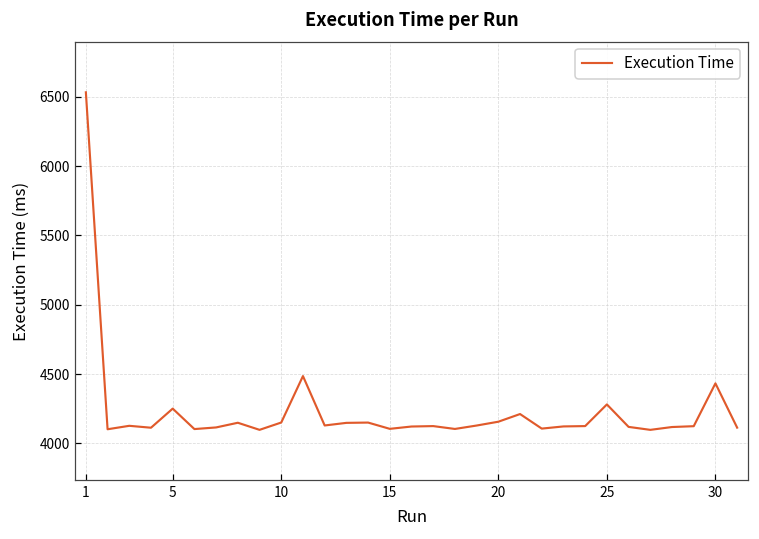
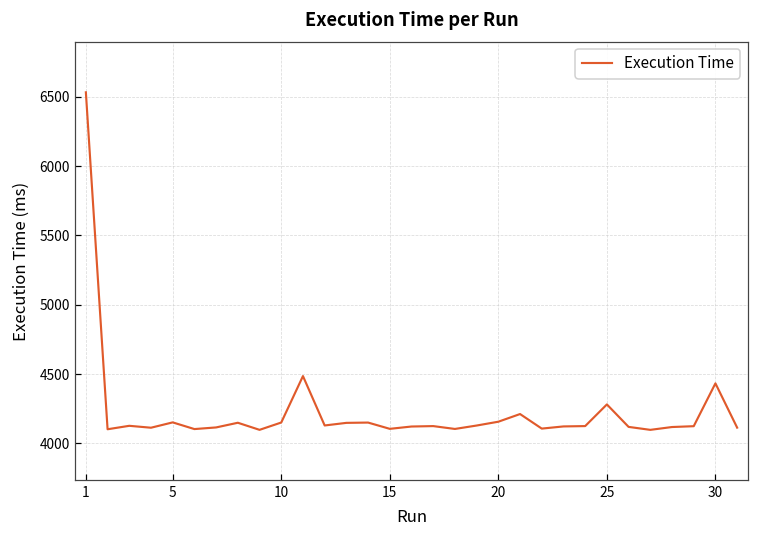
5: 4250 -> 4150
